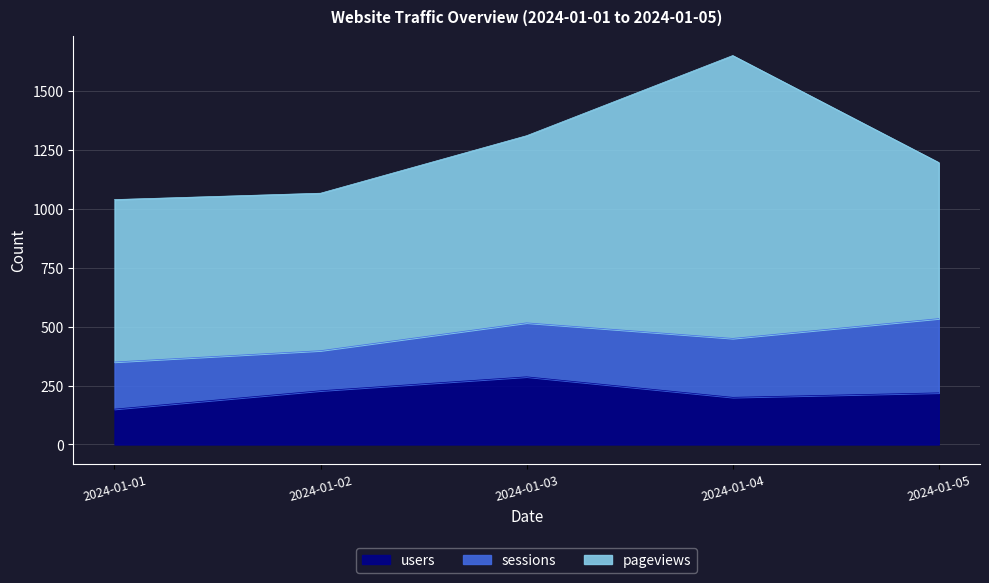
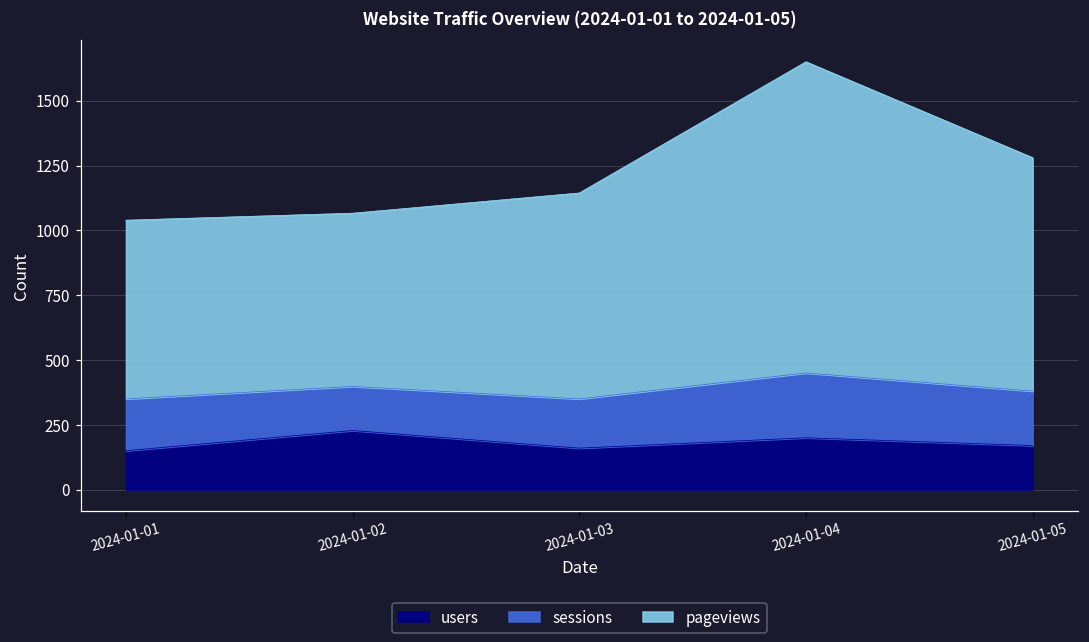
users, 2024-01-03: 290 -> 160
sessions, 2024-01-03: 230 -> 190
users, 2024-01-05: 220 -> 170
sessions, 2024-01-05: 320 -> 210
pageviews, 2024-01-05: 660 -> 900
